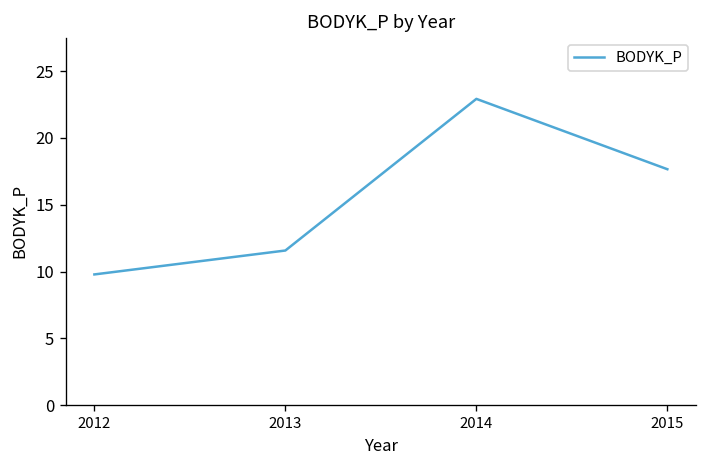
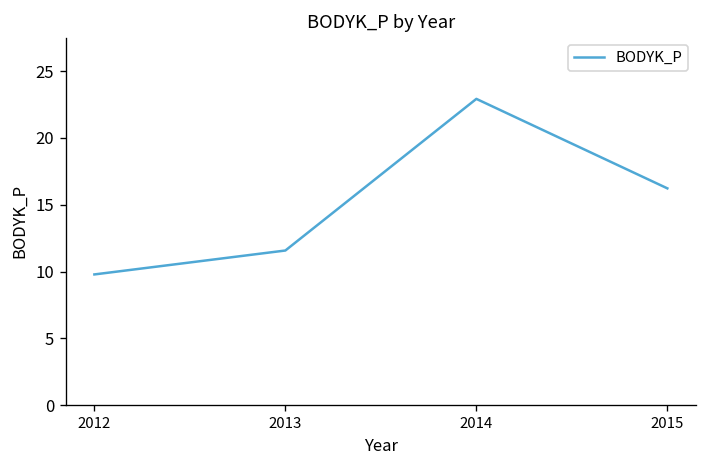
2015: 17.7 -> 16.2
